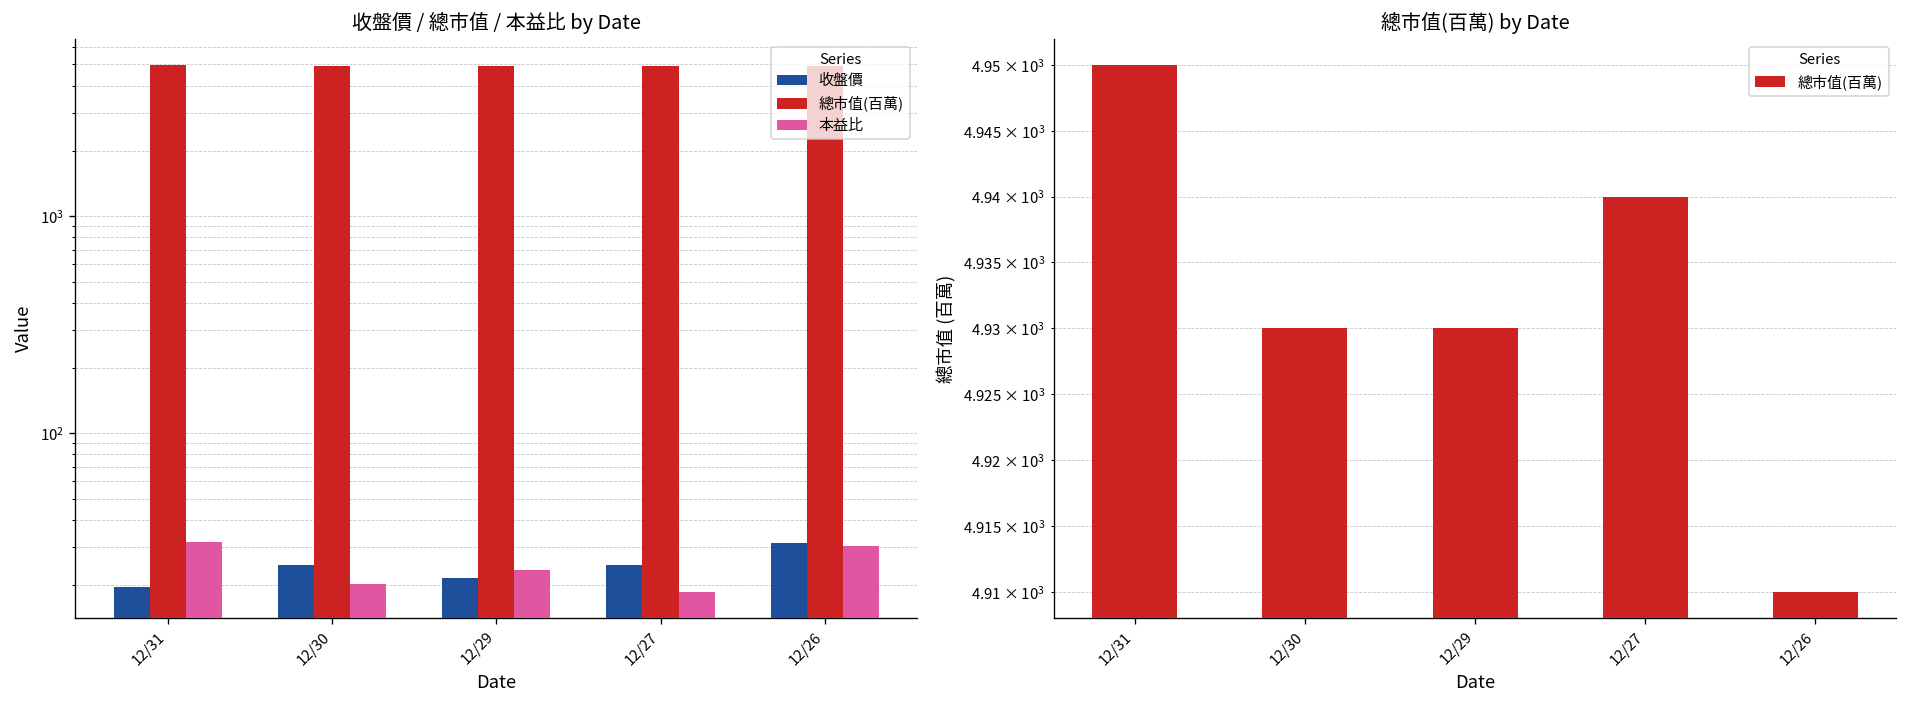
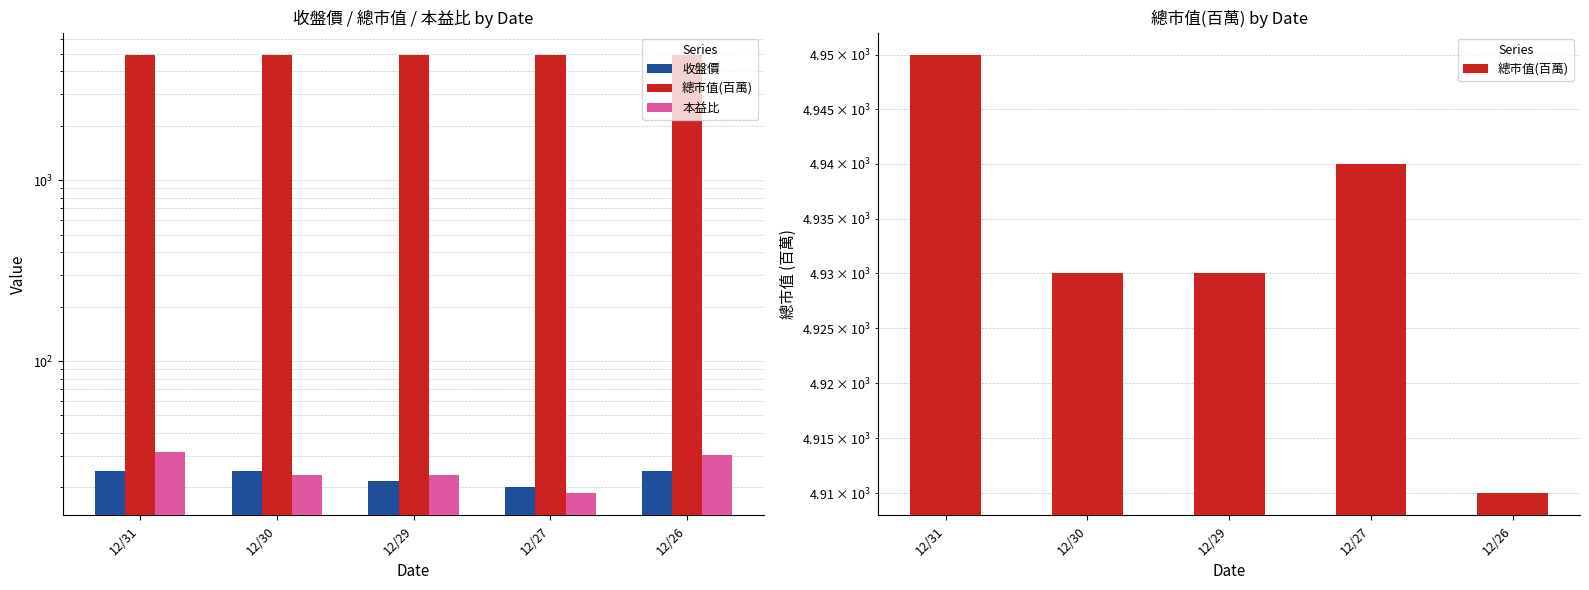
收盤價 / 總市值 / 本益比 by Date, 收盤價, 12/31: 20 -> 25
收盤價 / 總市值 / 本益比 by Date, 本益比, 12/30: 20 -> 23
收盤價 / 總市值 / 本益比 by Date, 收盤價, 12/27: 25 -> 20
收盤價 / 總市值 / 本益比 by Date, 收盤價, 12/26: 31 -> 25
